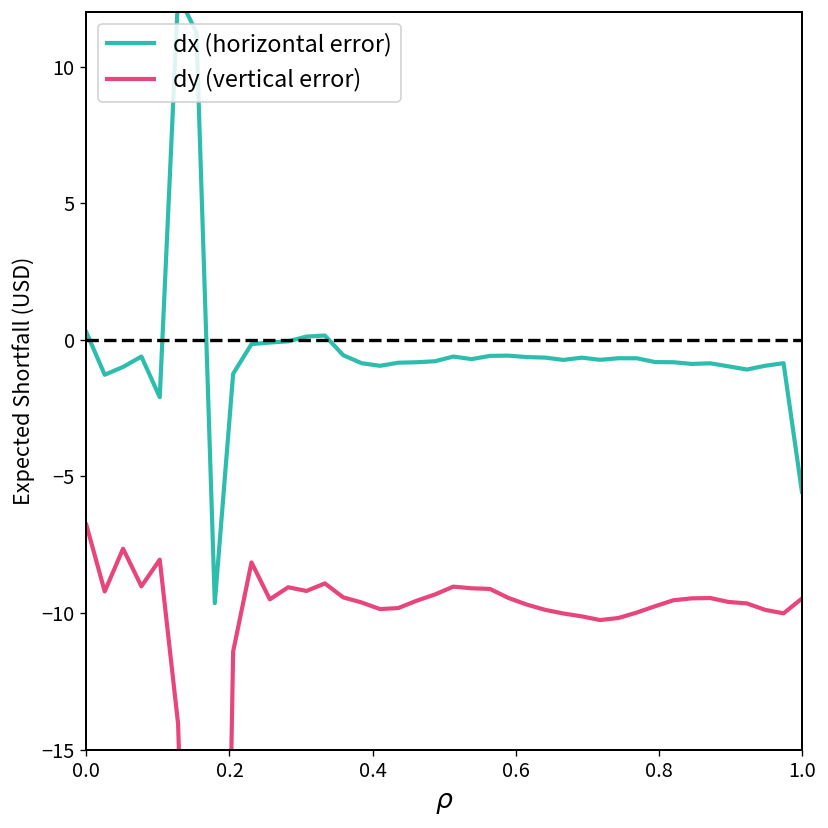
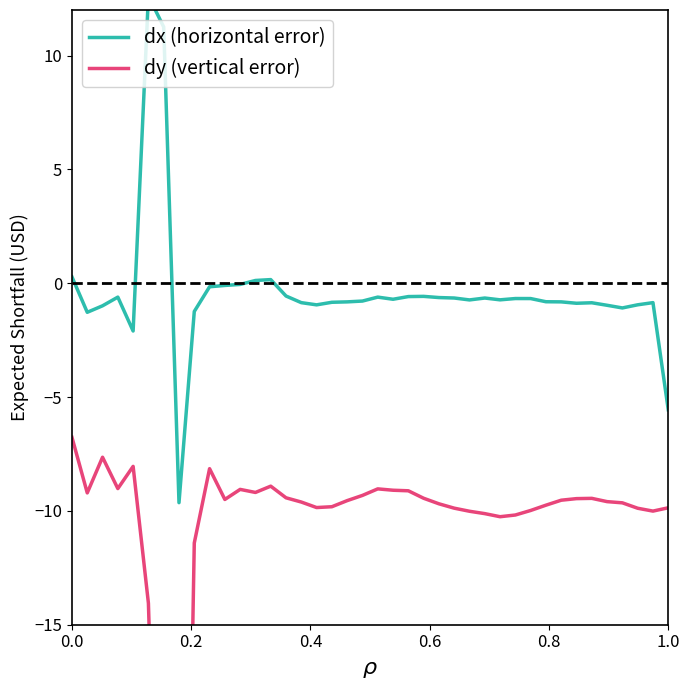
dy (vertical error), 1.0: -9.5 -> -9.9
